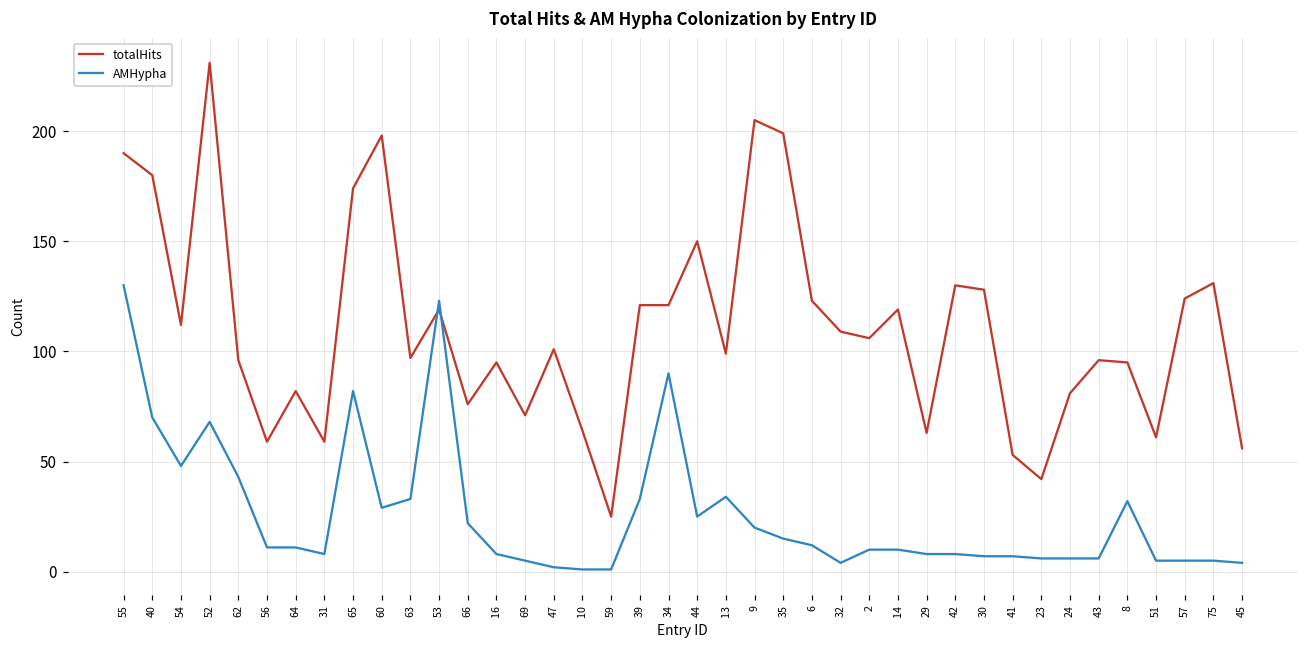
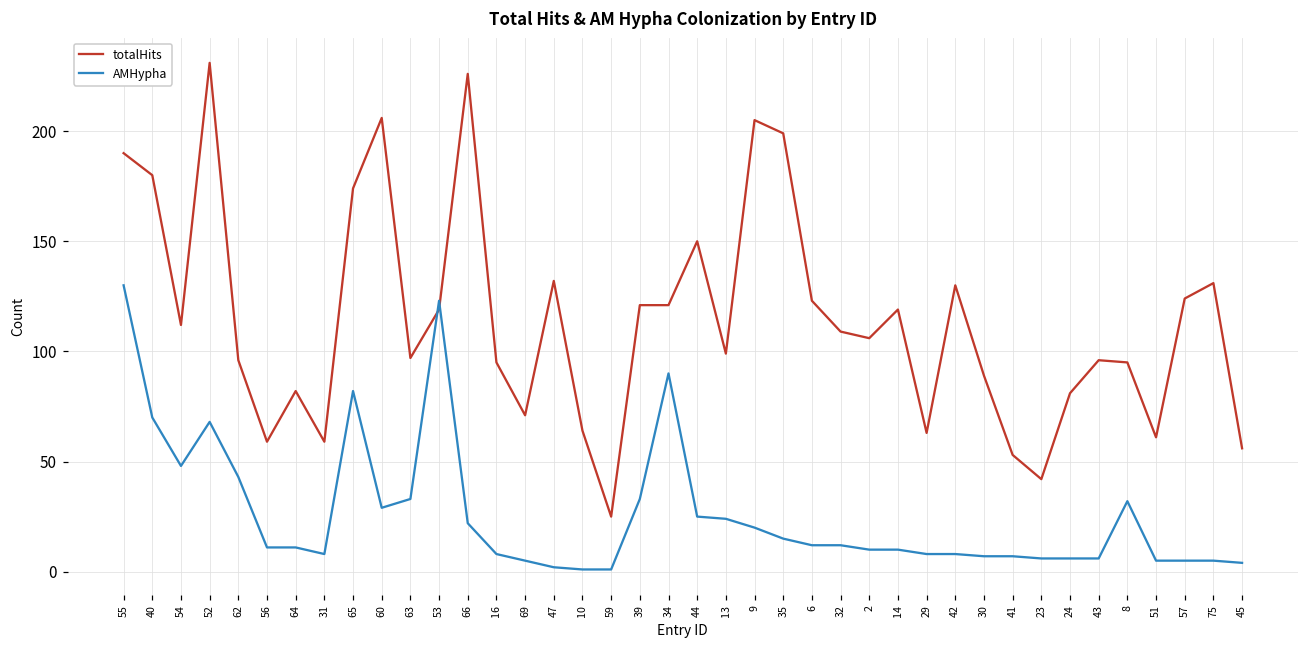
totalHits, 60: 198 -> 206
totalHits, 66: 76 -> 226
totalHits, 47: 101 -> 132
AMHypha, 13: 34 -> 24
AMHypha, 32: 4 -> 12
totalHits, 30: 128 -> 89
